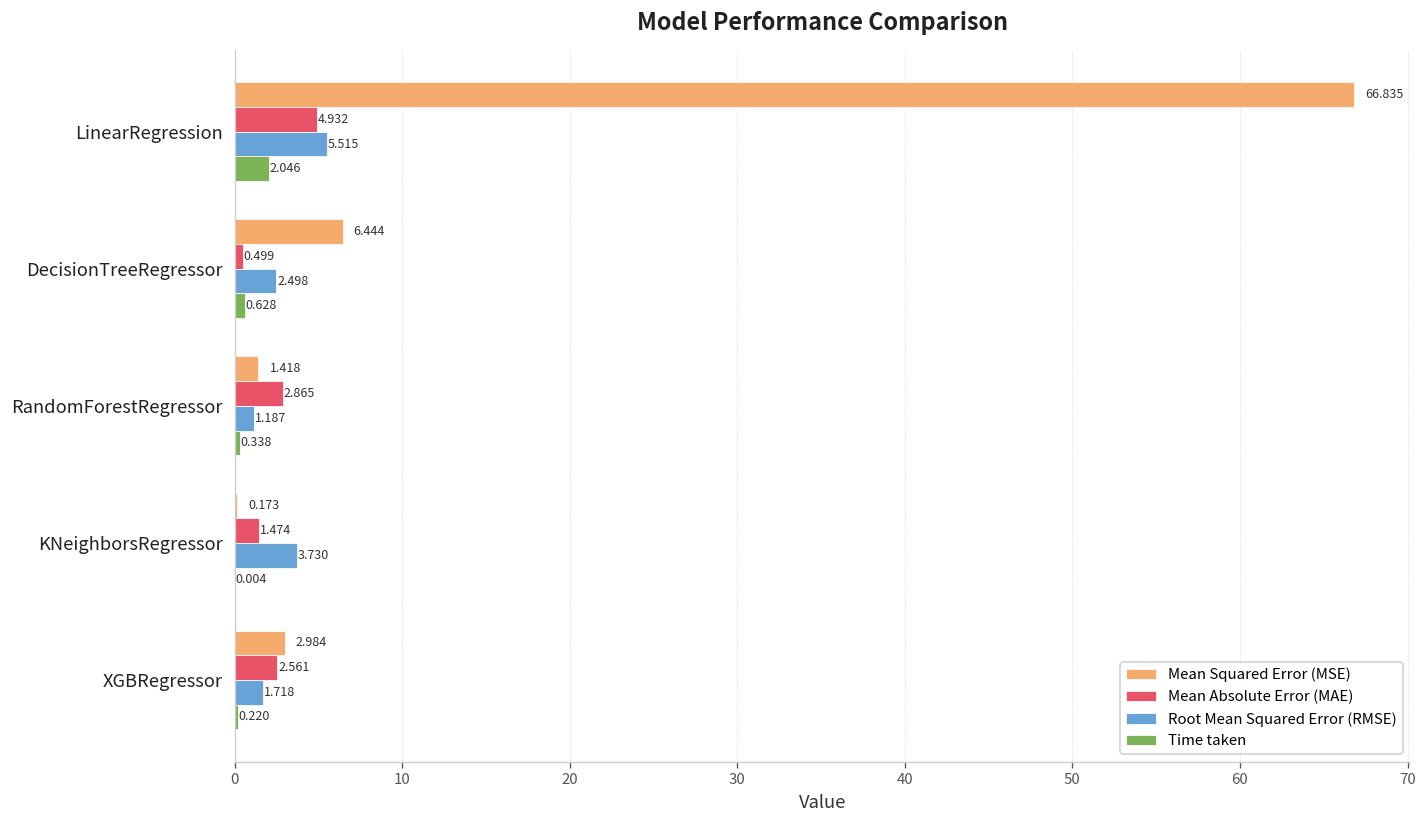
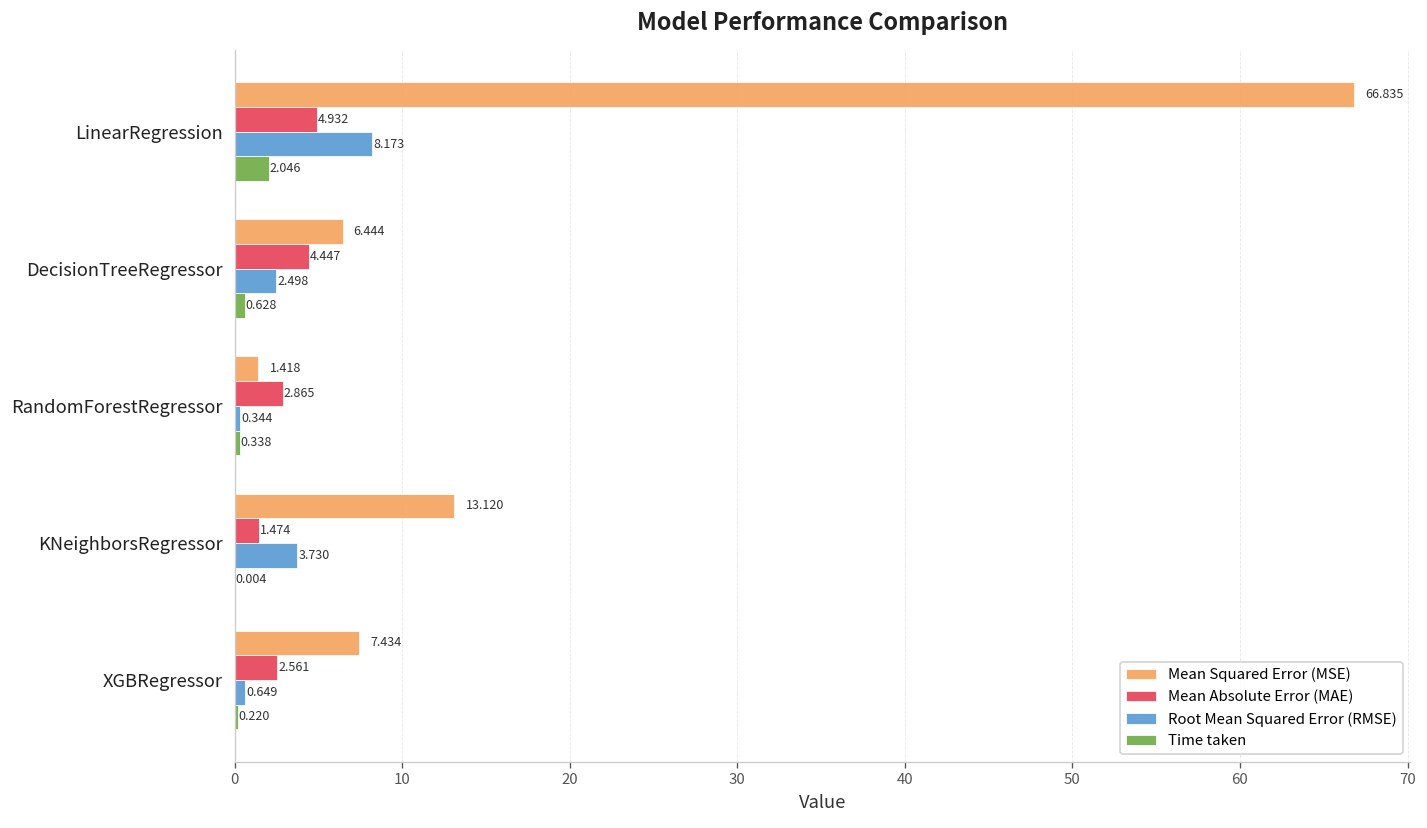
Root Mean Squared Error (RMSE), LinearRegression: 5.515 -> 8.173
Mean Absolute Error (MAE), DecisionTreeRegressor: 0.499 -> 4.447
Root Mean Squared Error (RMSE), RandomForestRegressor: 1.187 -> 0.344
Mean Squared Error (MSE), KNeighborsRegressor: 0.173 -> 13.120
Mean Squared Error (MSE), XGBRegressor: 2.984 -> 7.434
Root Mean Squared Error (RMSE), XGBRegressor: 1.718 -> 0.649
